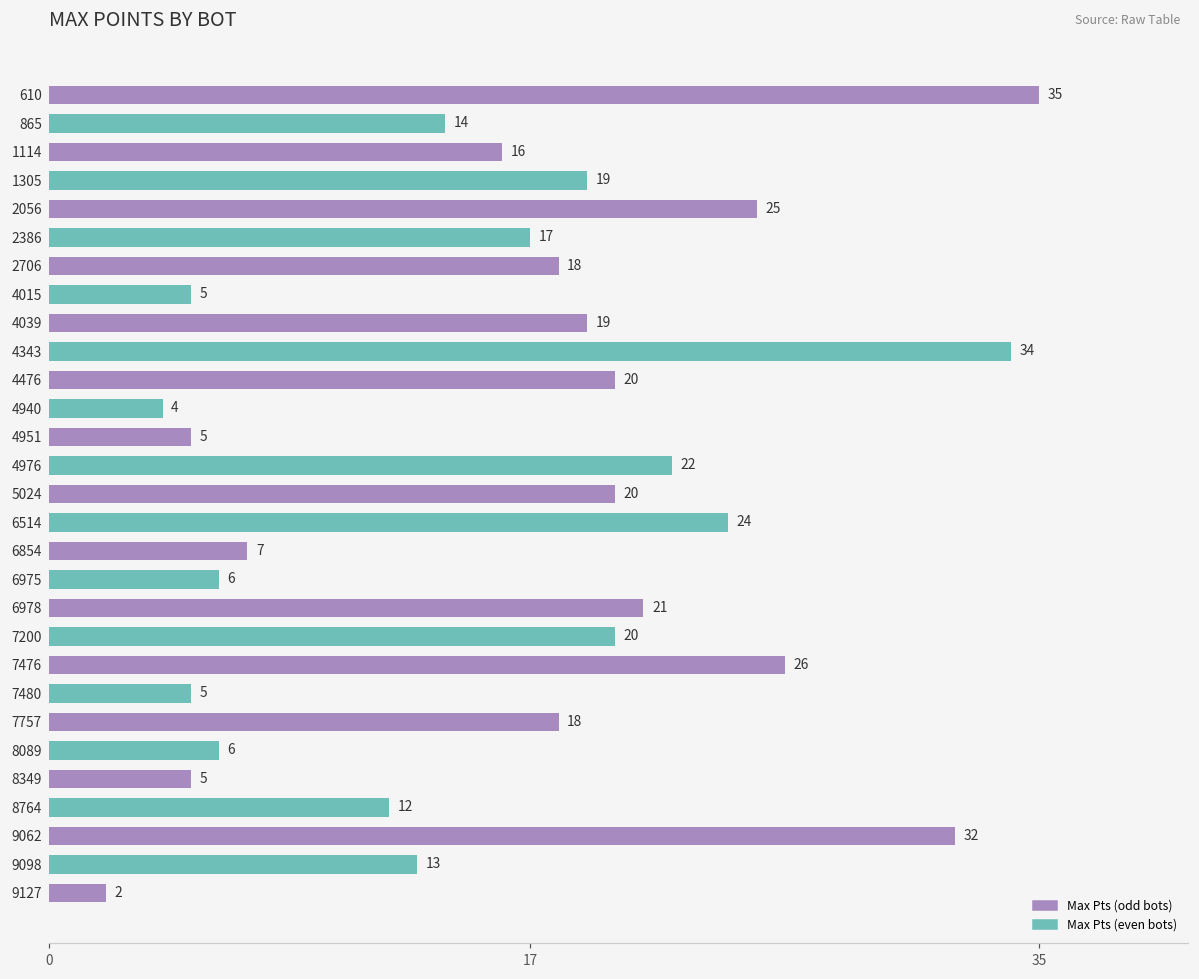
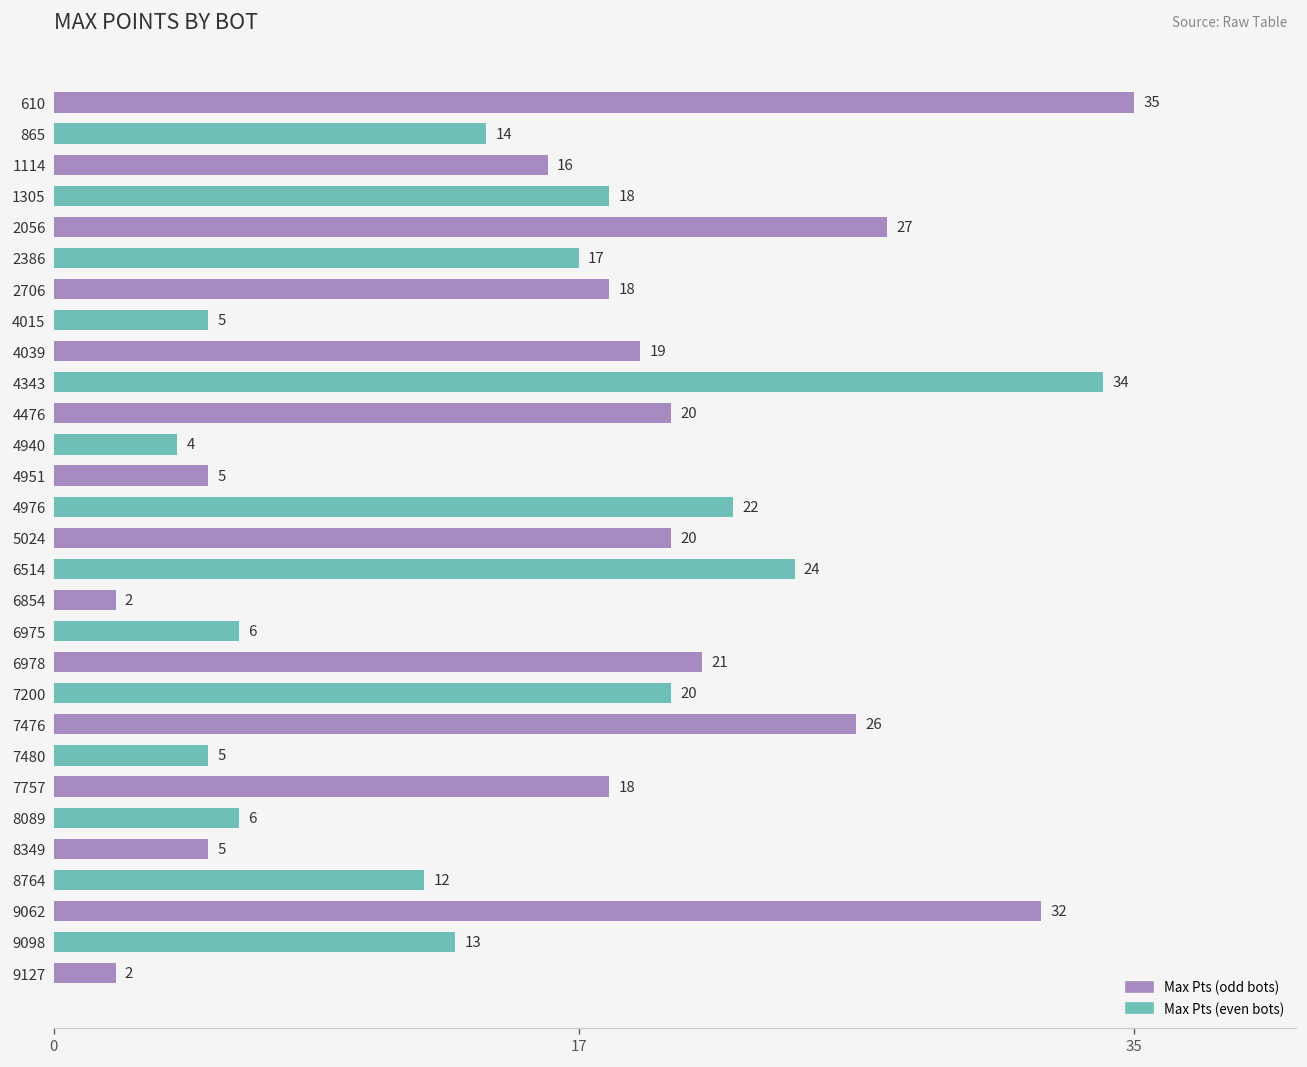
1305: 19 -> 18
2056: 25 -> 27
6854: 7 -> 2
